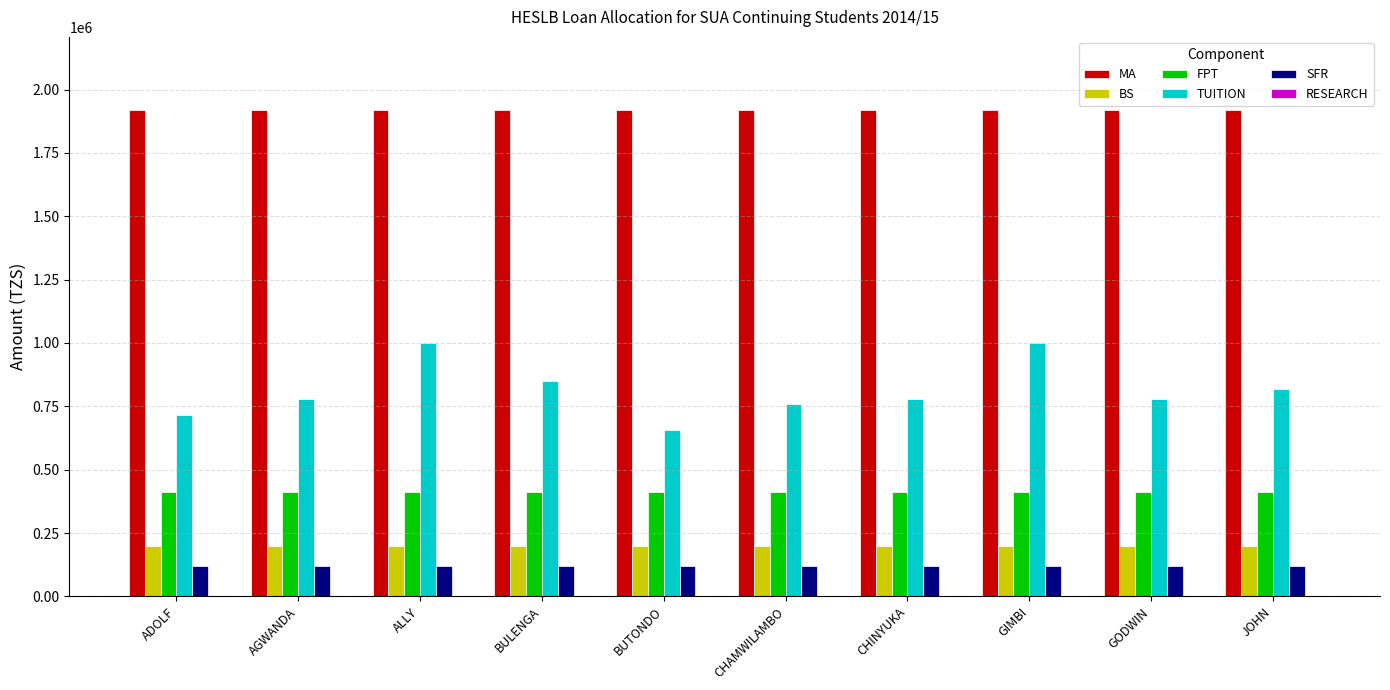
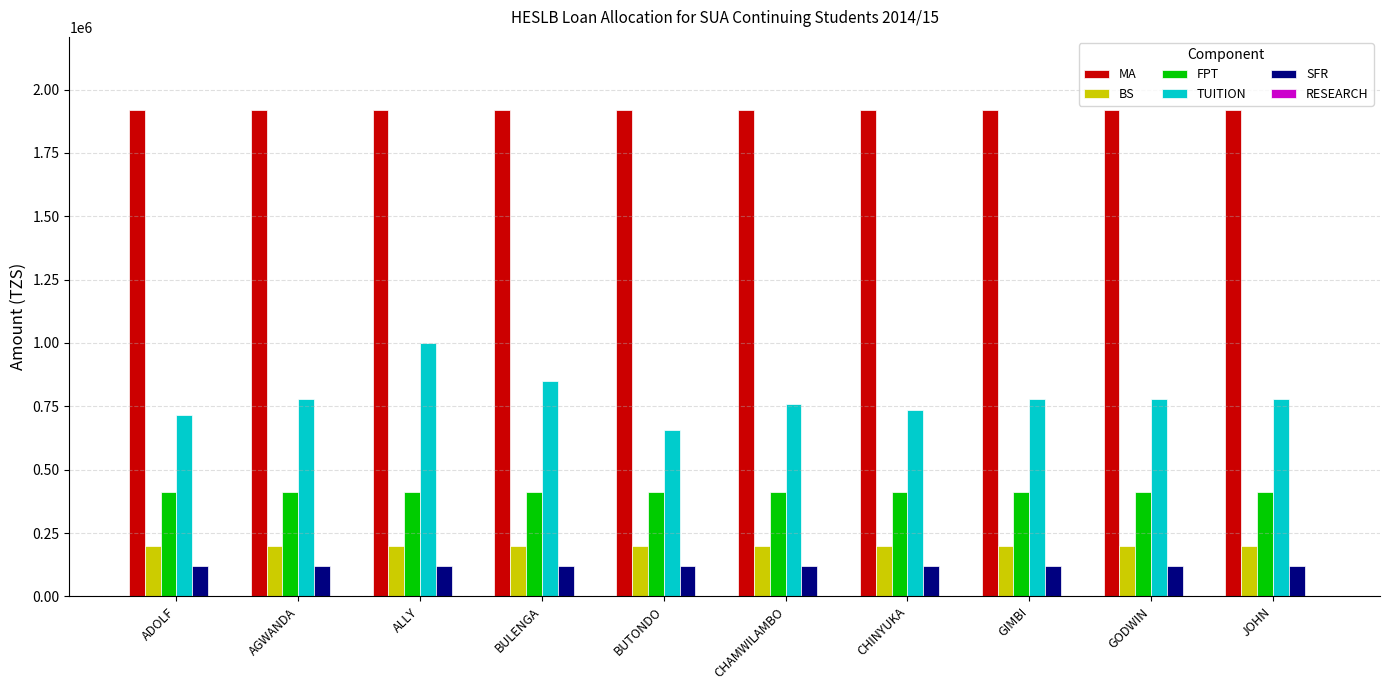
TUITION, CHINYUKA: 780000 -> 740000
TUITION, GIMBI: 1000000 -> 780000
TUITION, JOHN: 820000 -> 780000
